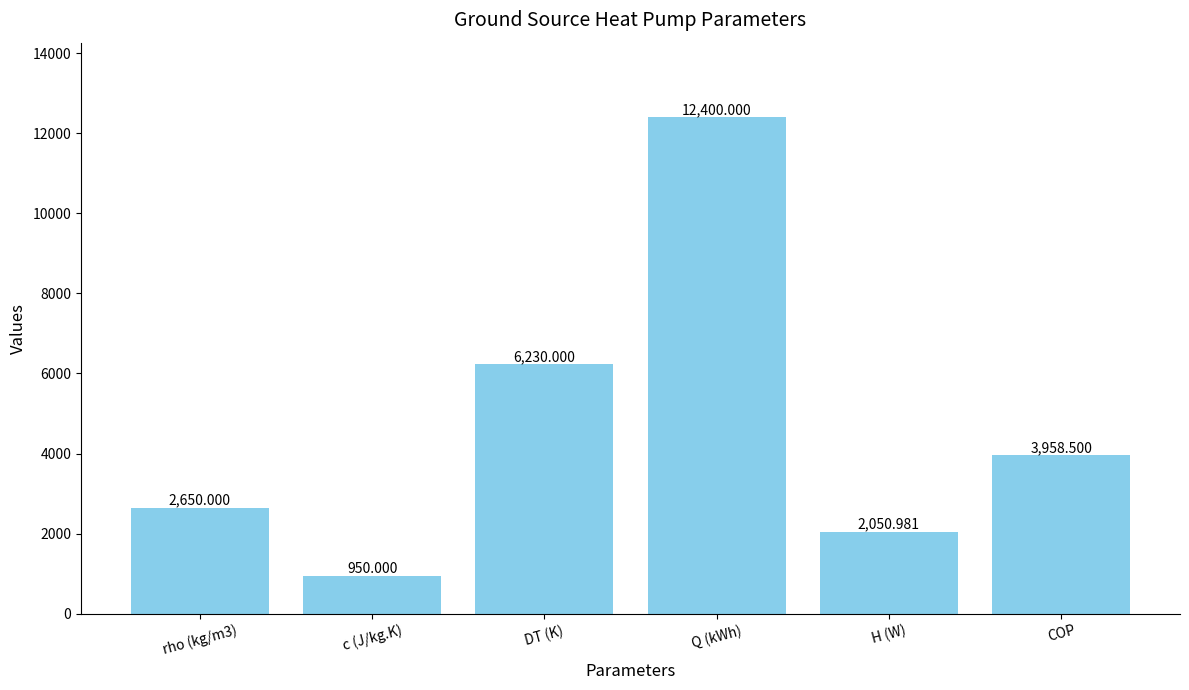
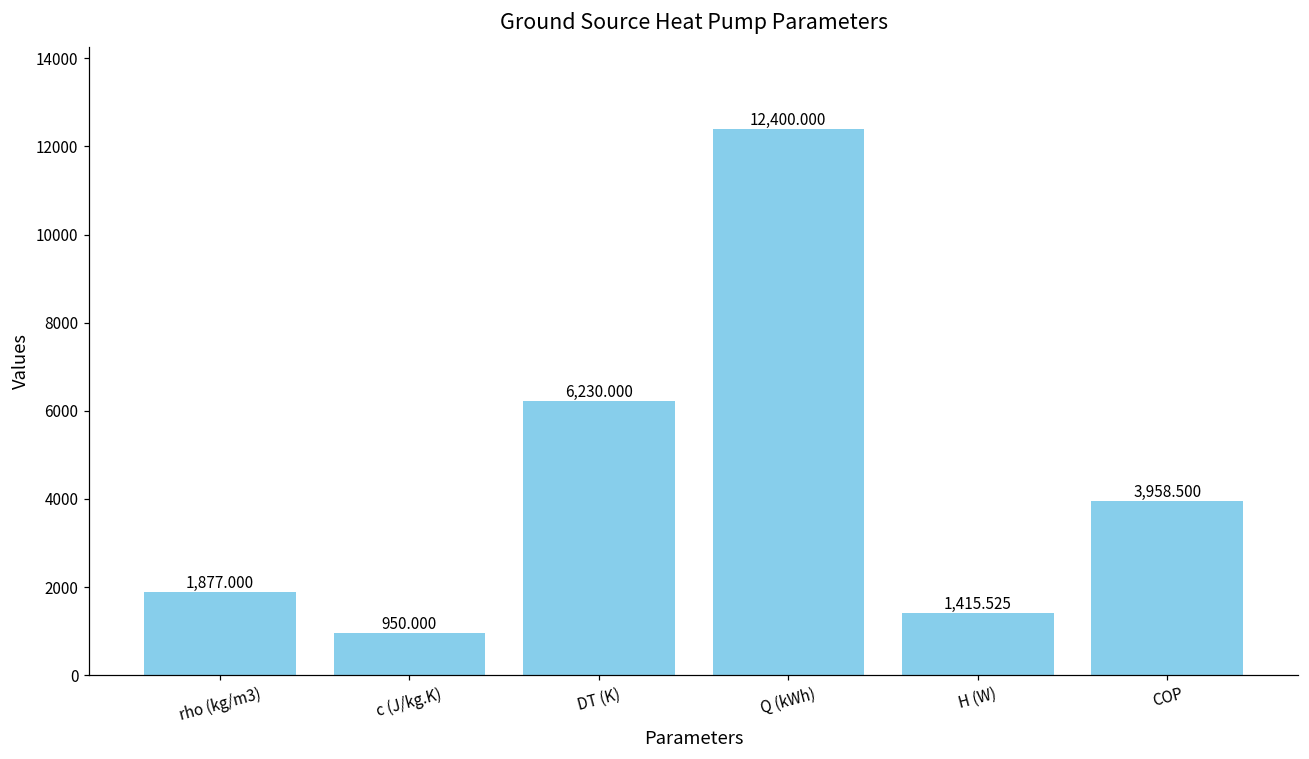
rho (kg/m3): 2,650.000 -> 1,877.000
H (W): 2,050.981 -> 1,415.525
